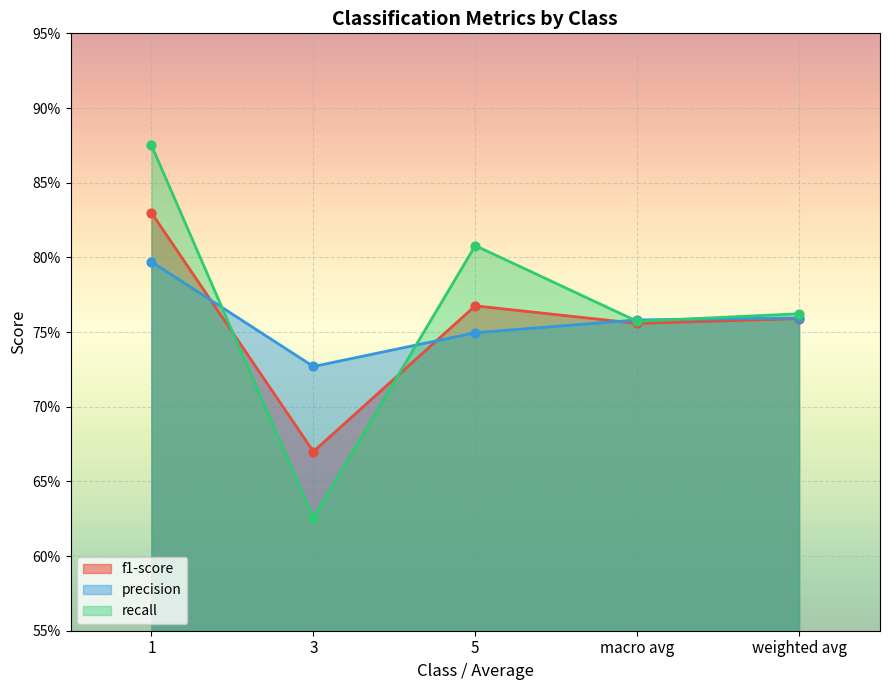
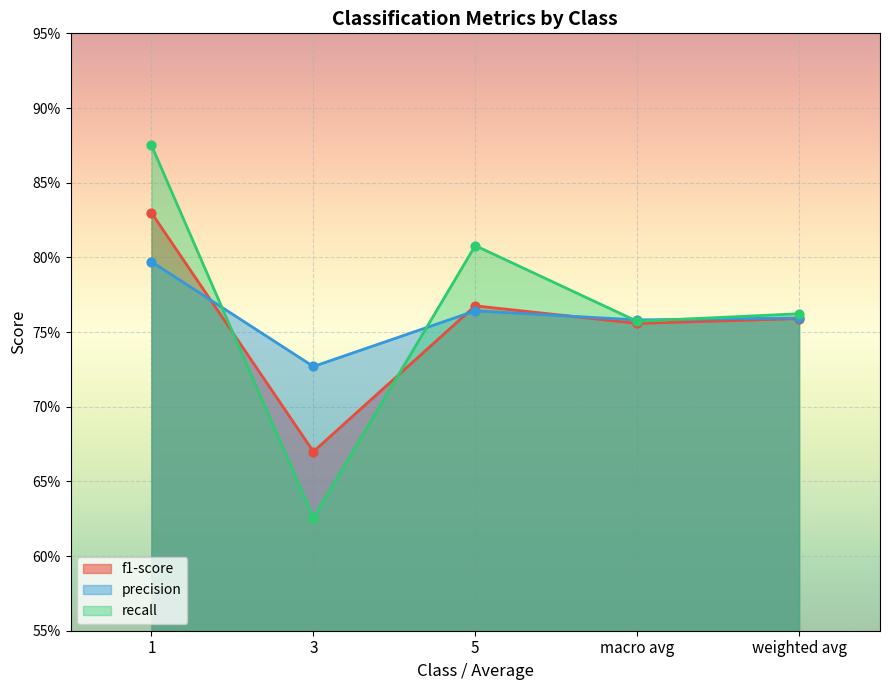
precision, 5: 75.0% -> 76.4%
